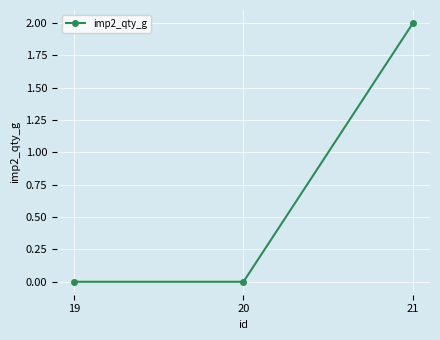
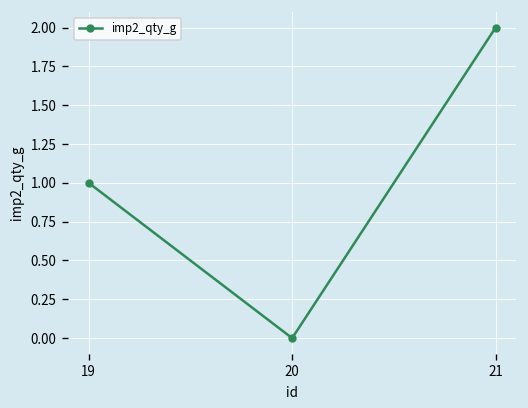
19: 0 -> 1
